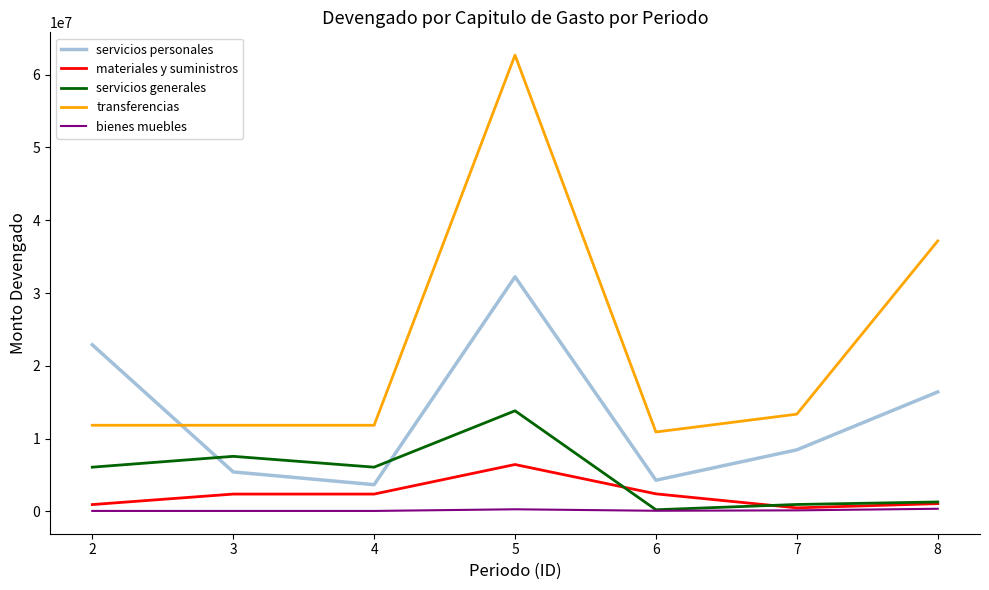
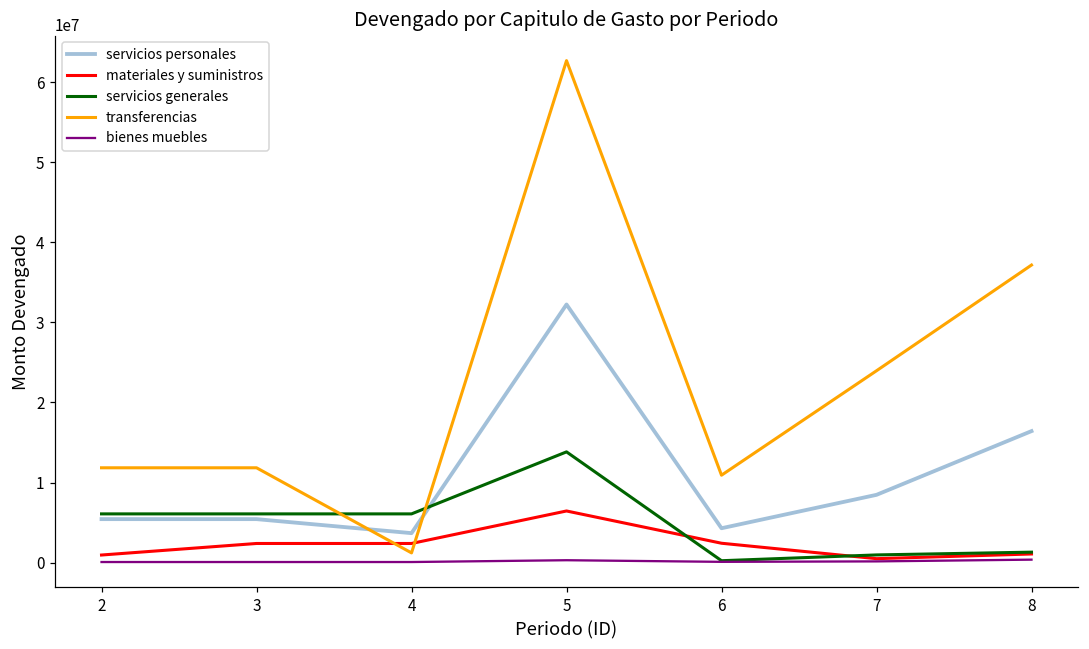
servicios personales, 2: 23000000 -> 5000000
servicios generales, 3: 8000000 -> 6000000
transferencias, 4: 12000000 -> 1000000
transferencias, 7: 13000000 -> 24000000
